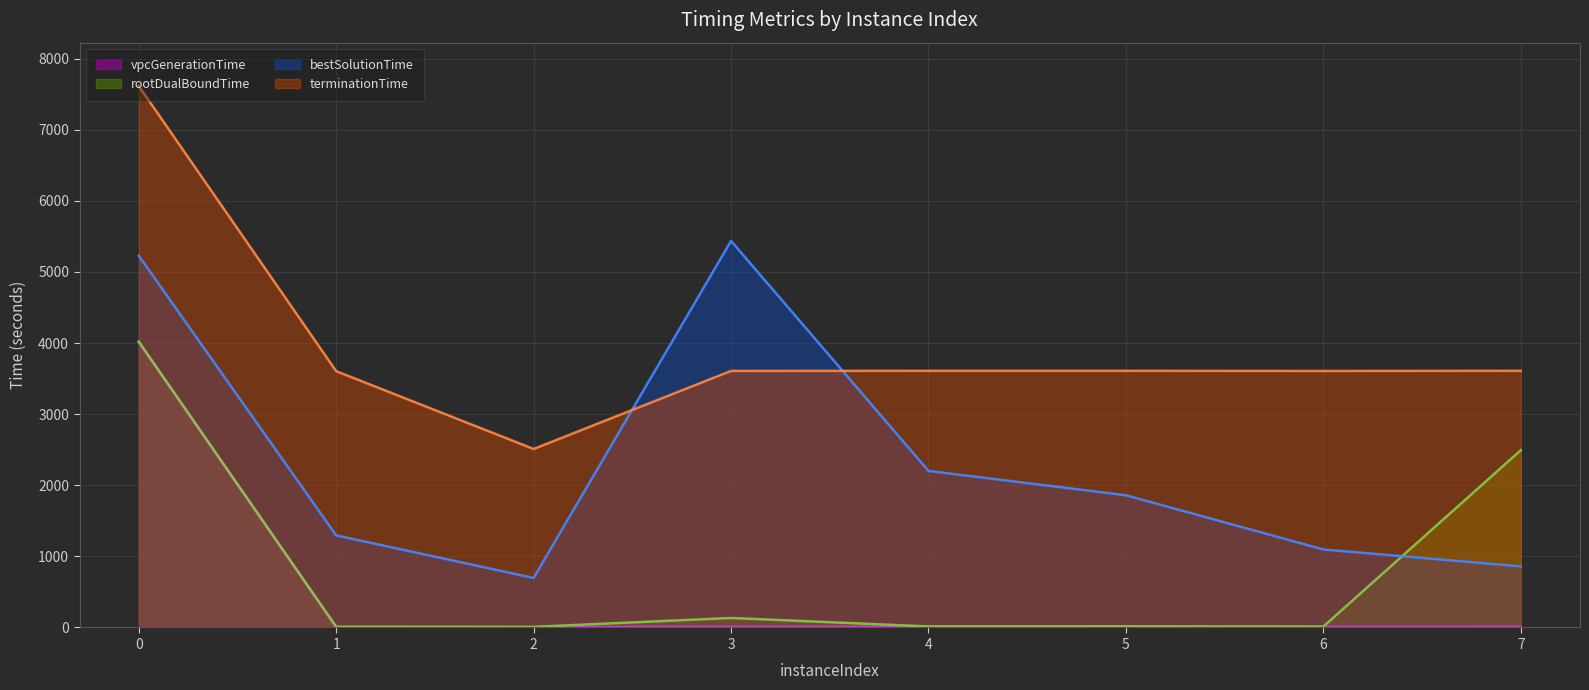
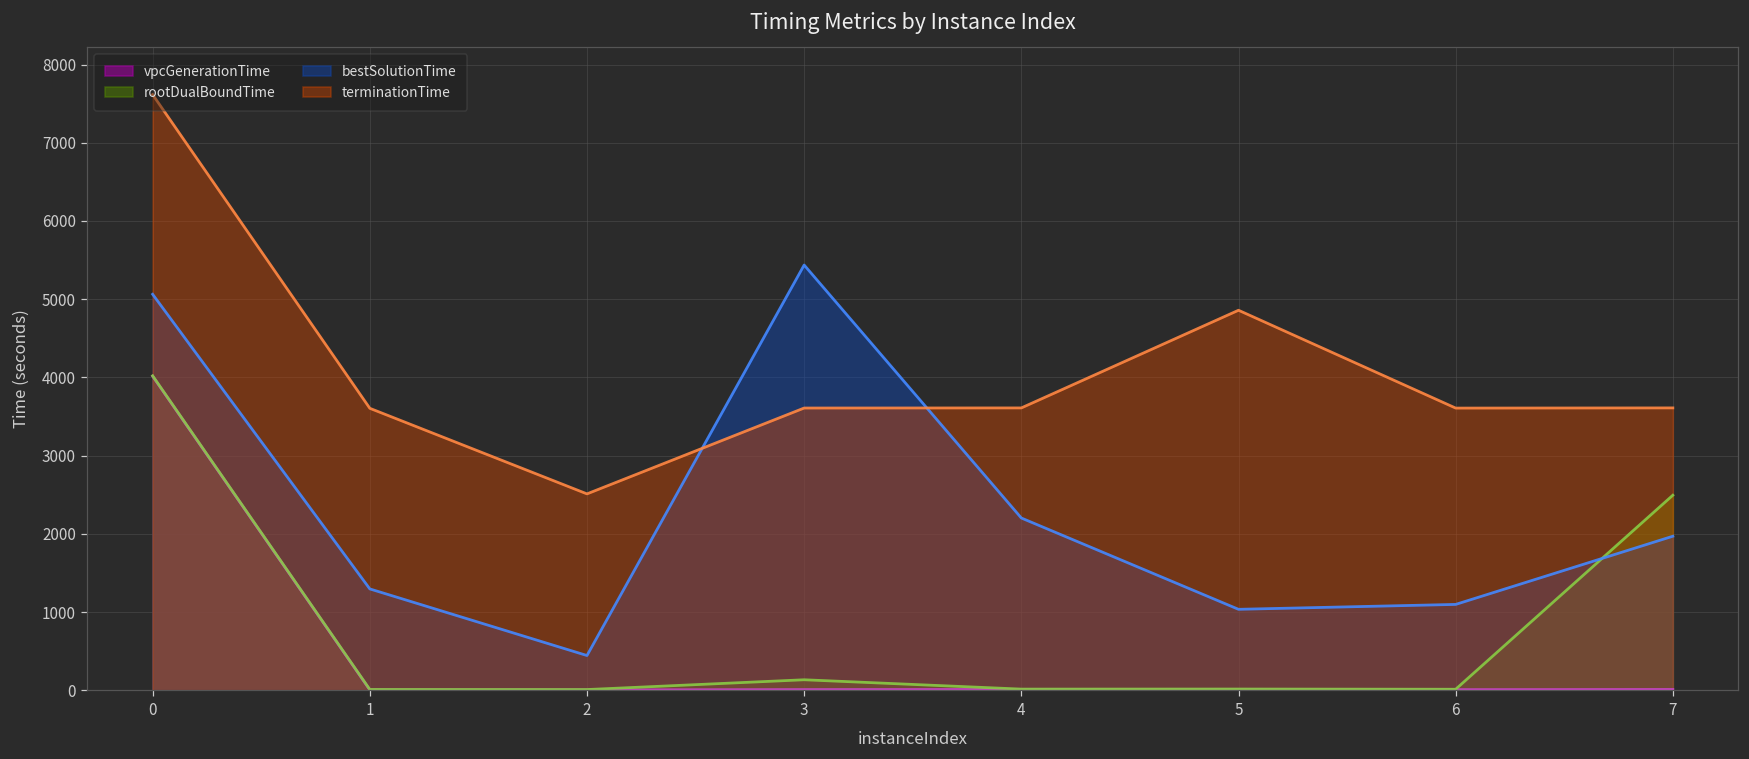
bestSolutionTime, 0: 5200 -> 5100
bestSolutionTime, 2: 700 -> 400
bestSolutionTime, 5: 1900 -> 1000
terminationTime, 5: 3600 -> 4900
bestSolutionTime, 7: 900 -> 2000
